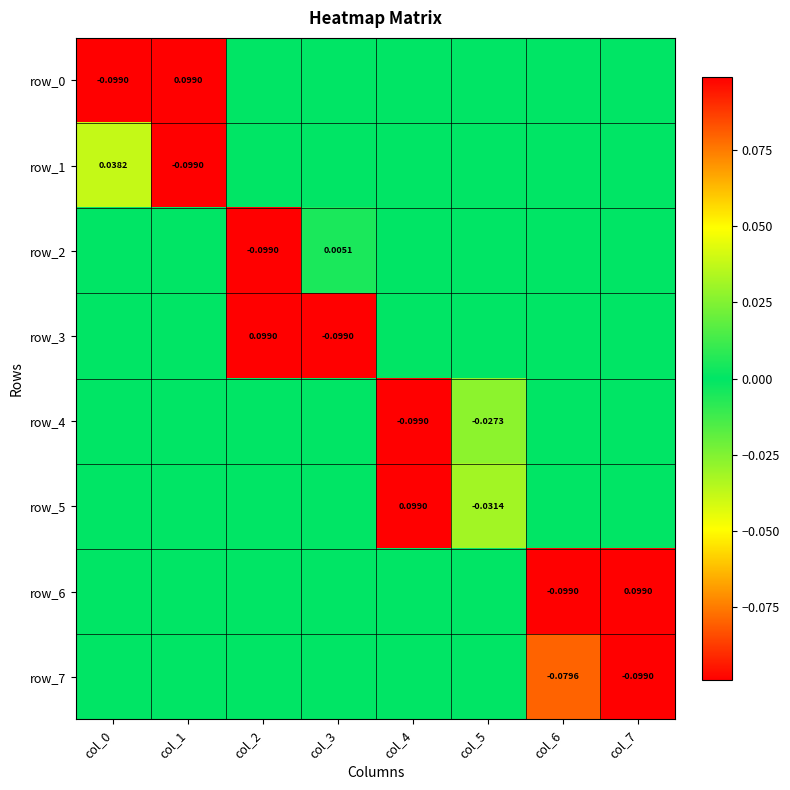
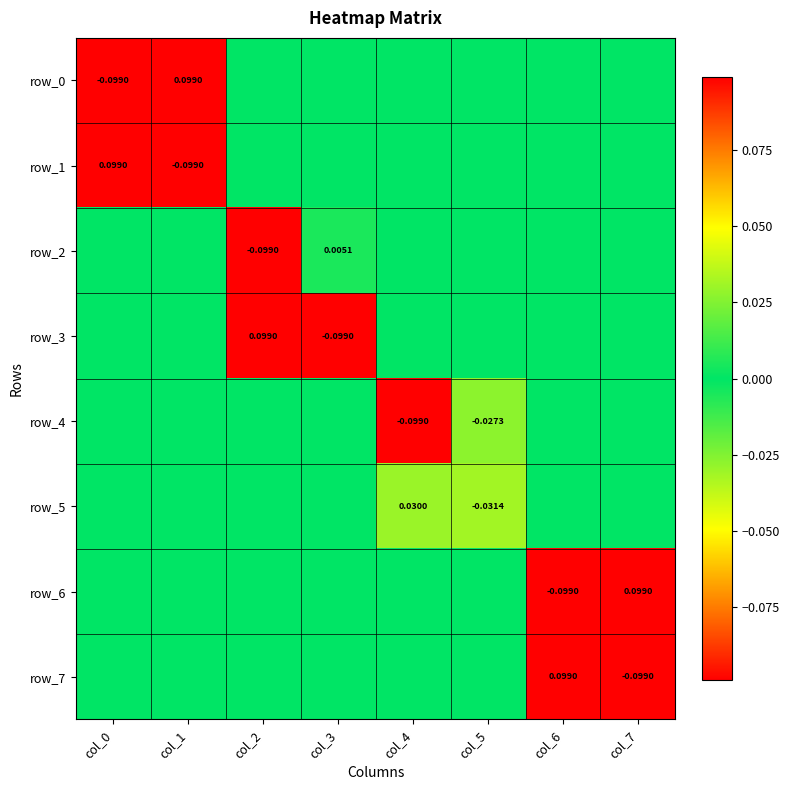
row_1, col_0: 0.0382 -> 0.0990
row_5, col_4: 0.0990 -> 0.0300
row_7, col_6: -0.0796 -> 0.0990
